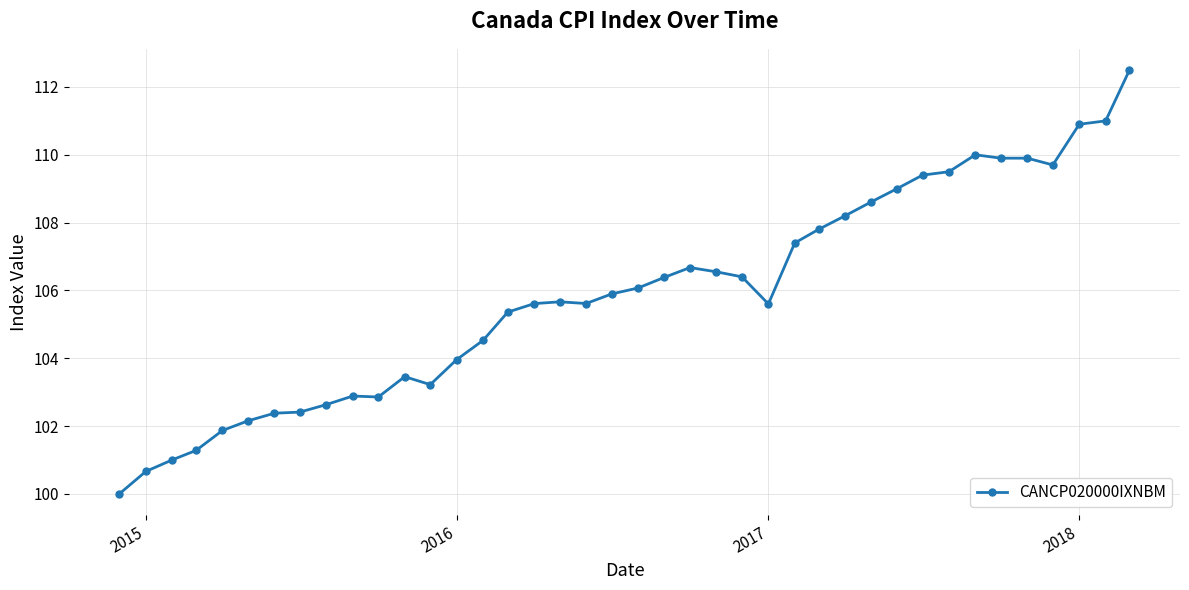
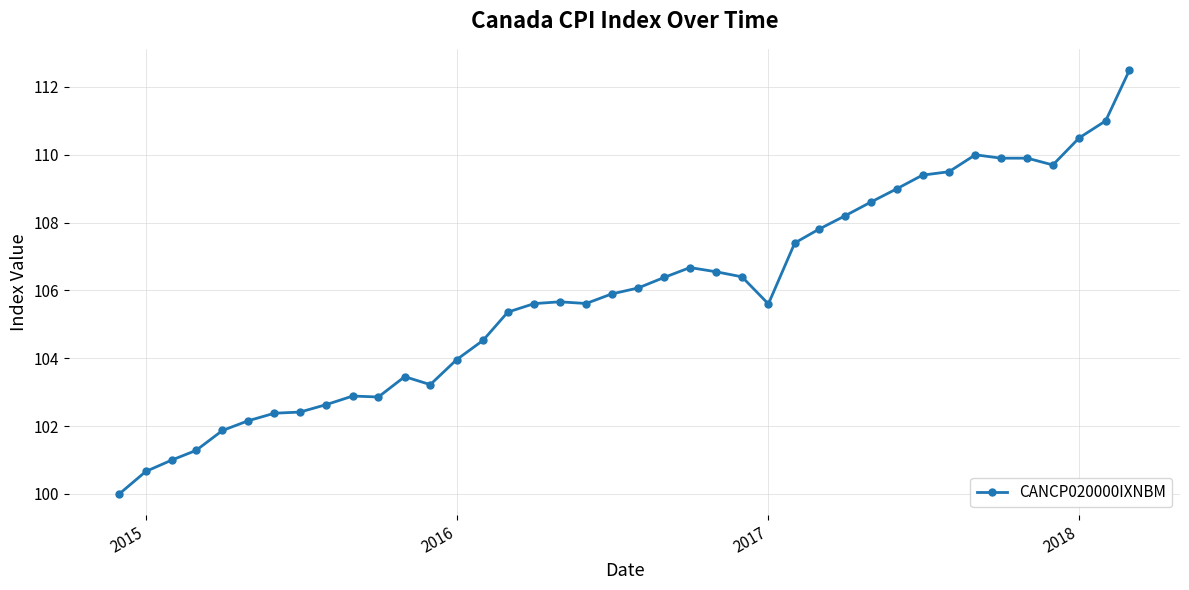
2018: 110.9 -> 110.5
